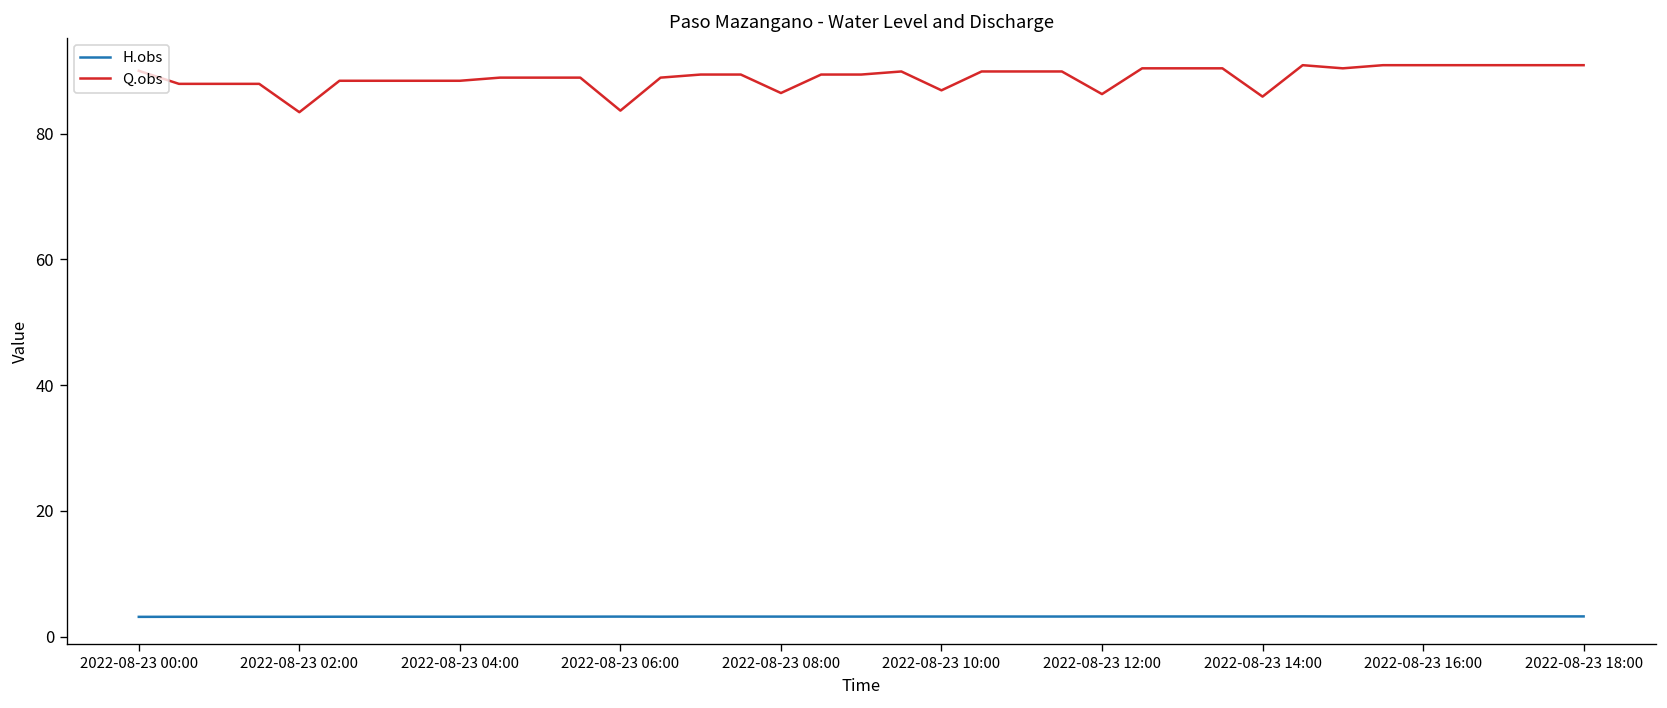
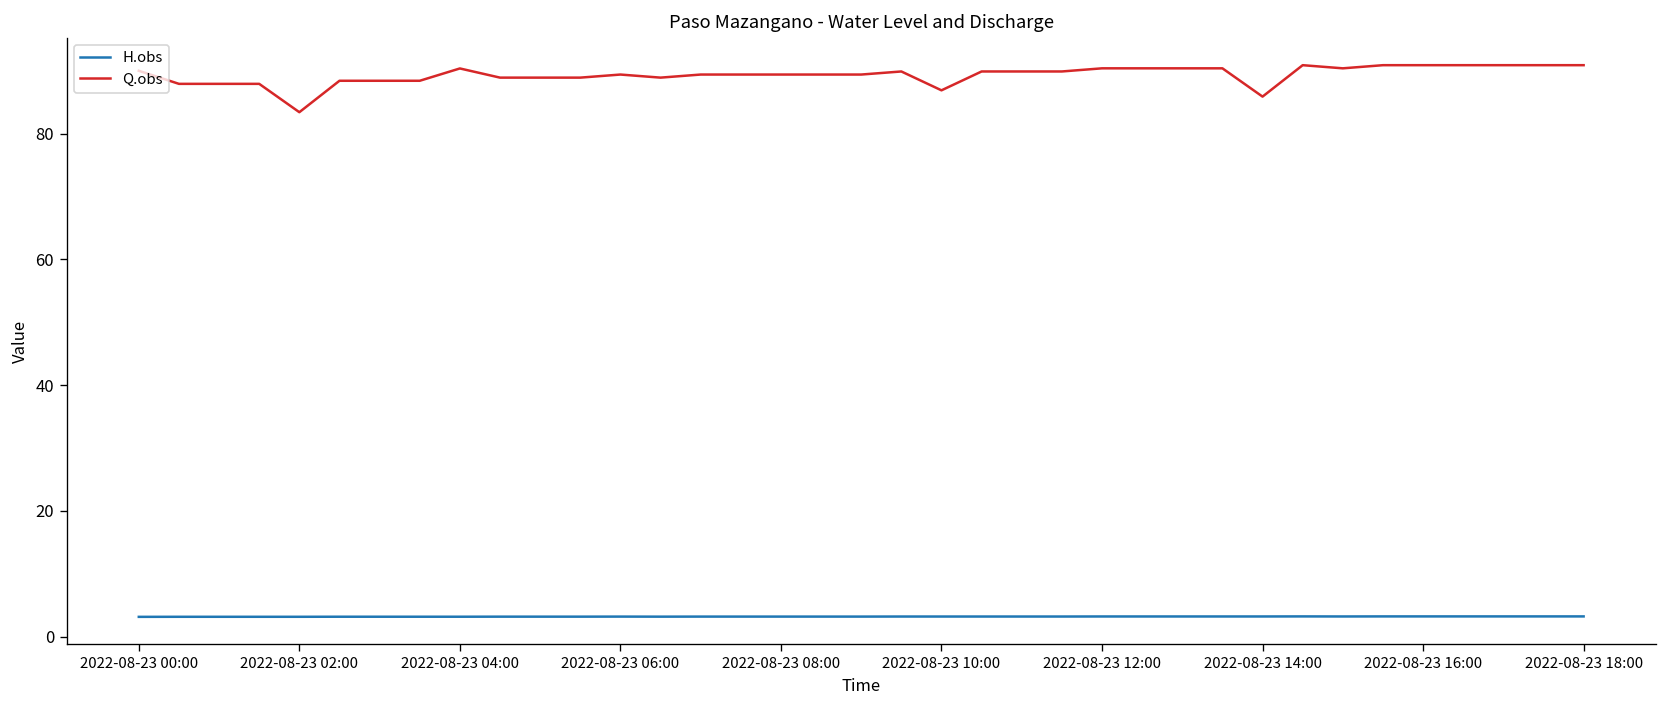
Q.obs, 2022-08-23 04:00: 88 -> 90
Q.obs, 2022-08-23 06:00: 84 -> 89
Q.obs, 2022-08-23 08:00: 86 -> 89
Q.obs, 2022-08-23 12:00: 86 -> 90
